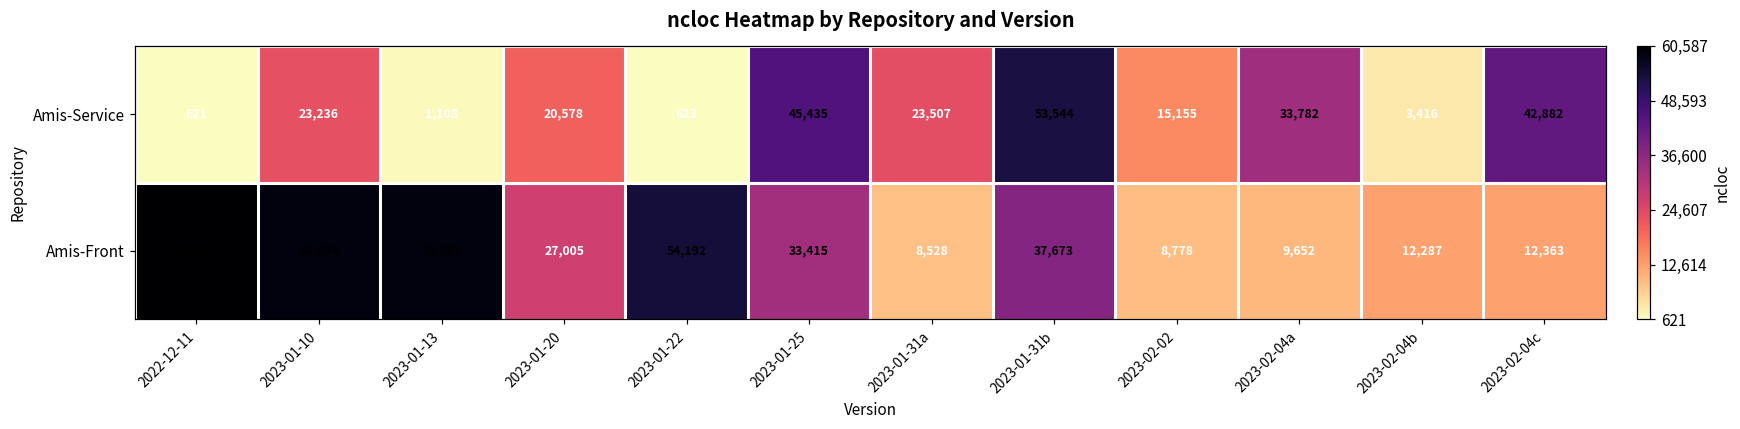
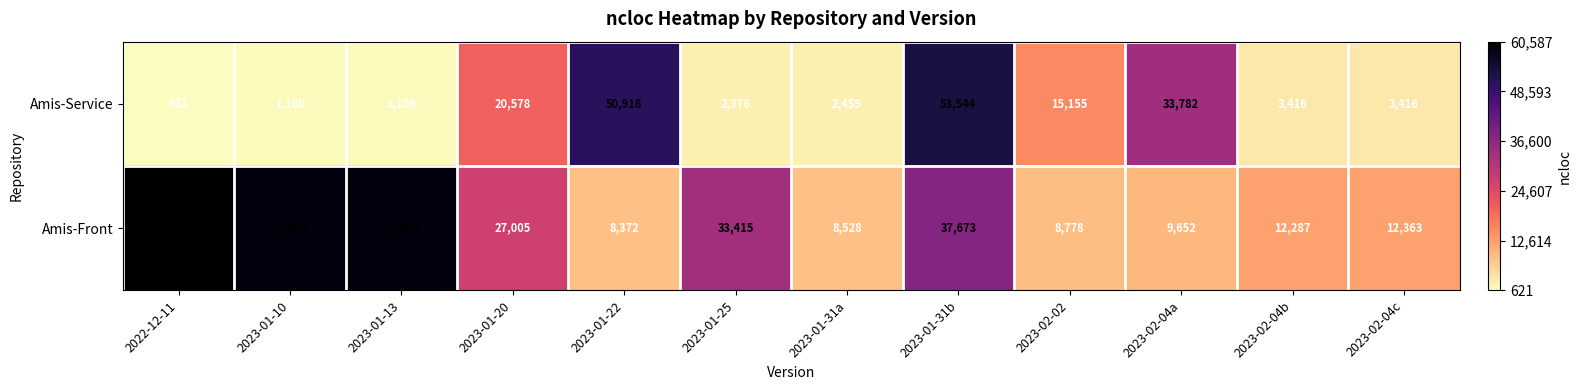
Amis-Service, 2023-01-10: 23,236 -> 1,180
Amis-Service, 2023-01-22: 623 -> 50,918
Amis-Service, 2023-01-25: 45,435 -> 2,376
Amis-Service, 2023-01-31a: 23,507 -> 2,459
Amis-Service, 2023-02-04c: 42,882 -> 3,416
Amis-Front, 2023-01-22: 54,192 -> 8,372
